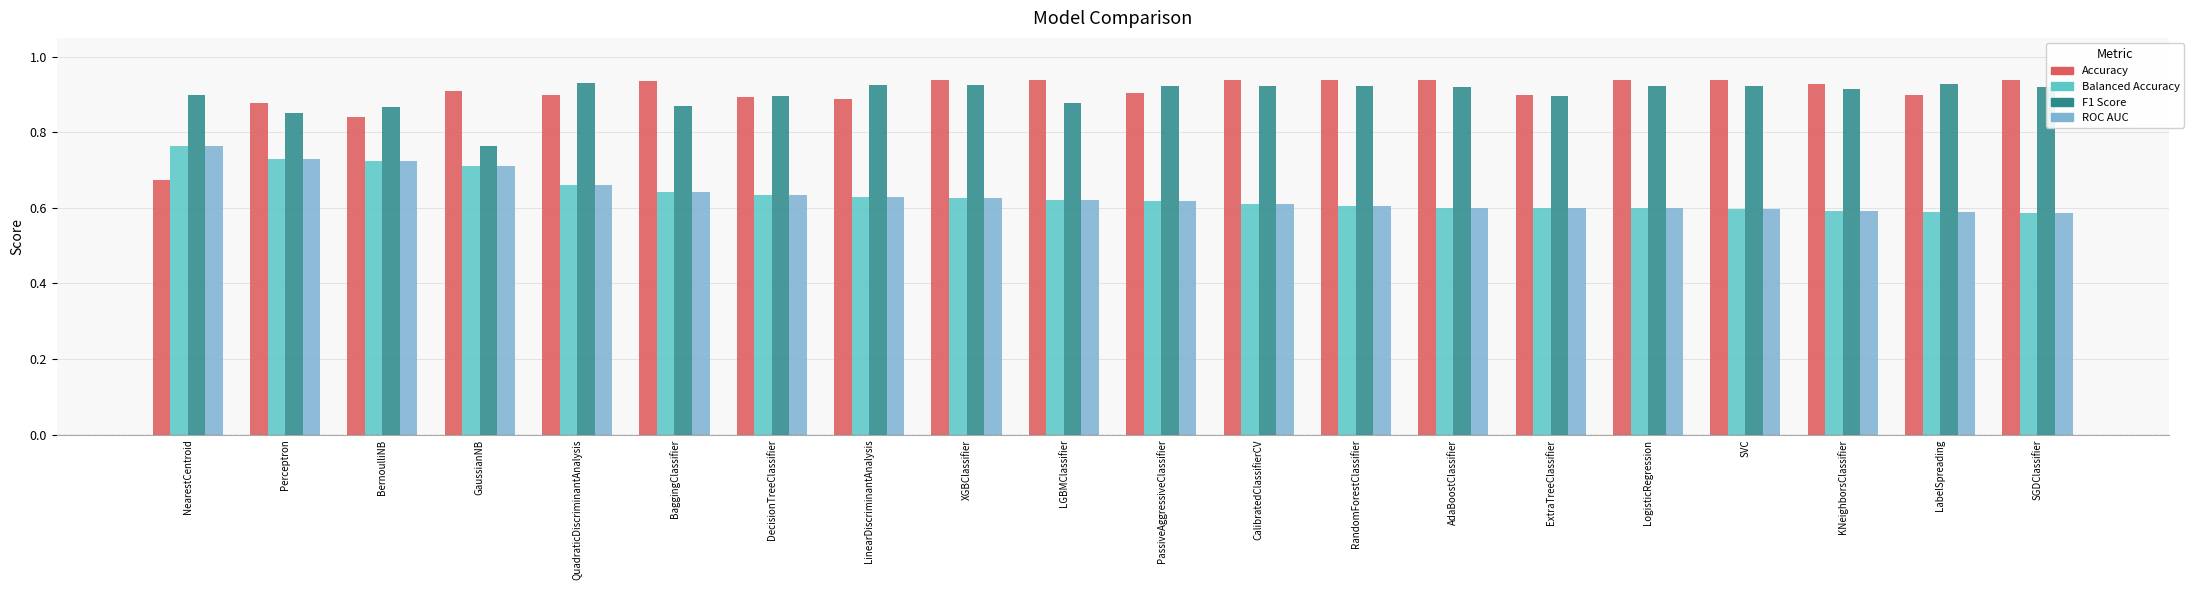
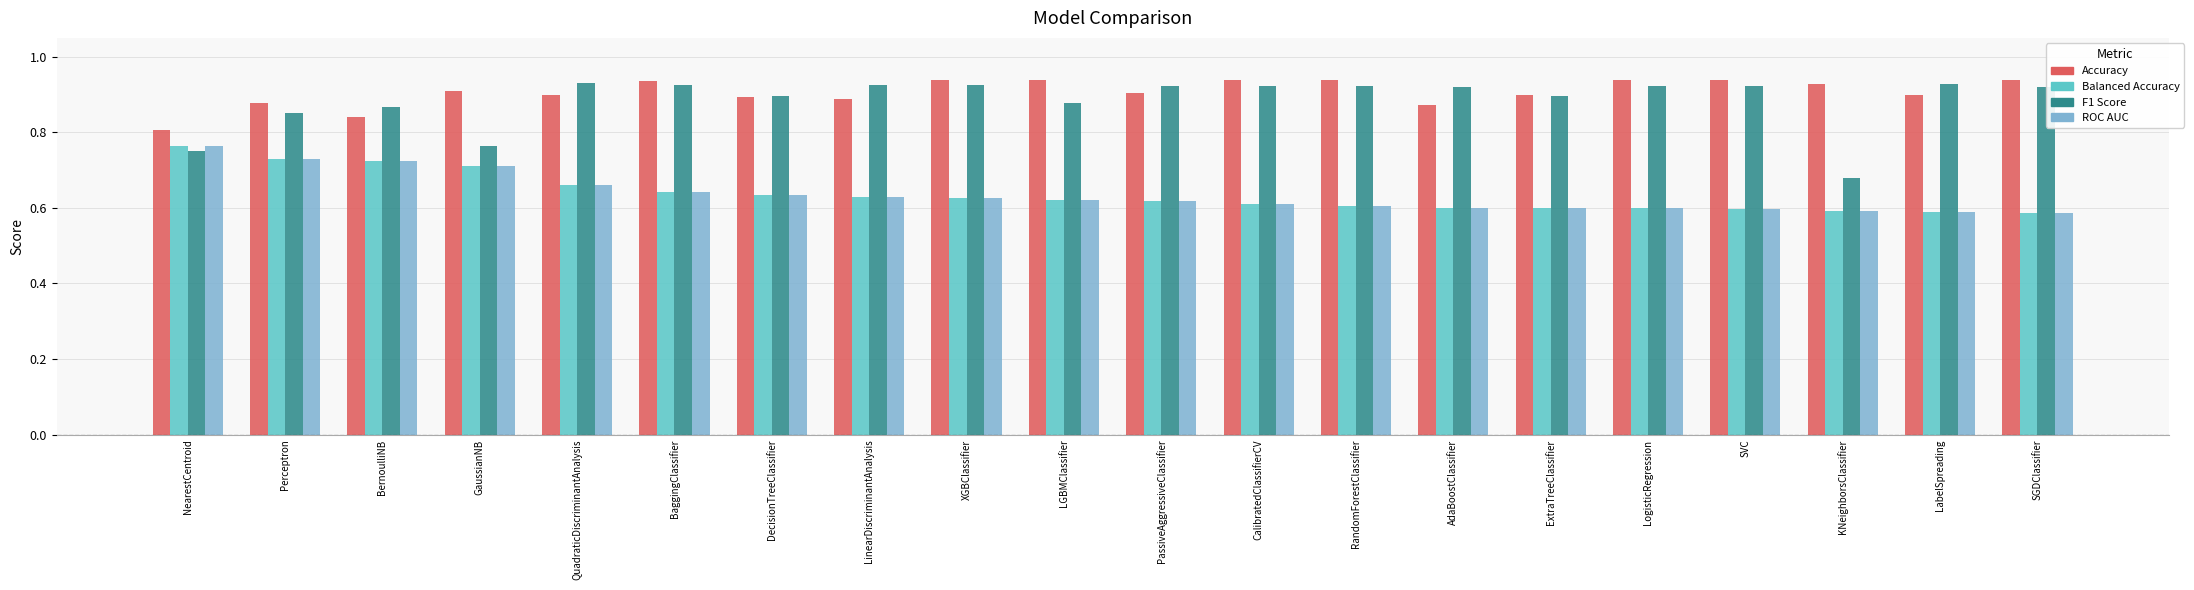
Accuracy, NearestCentroid: 0.67 -> 0.81
F1 Score, NearestCentroid: 0.90 -> 0.75
F1 Score, BaggingClassifier: 0.87 -> 0.93
Accuracy, AdaBoostClassifier: 0.94 -> 0.87
F1 Score, KNeighborsClassifier: 0.91 -> 0.68
